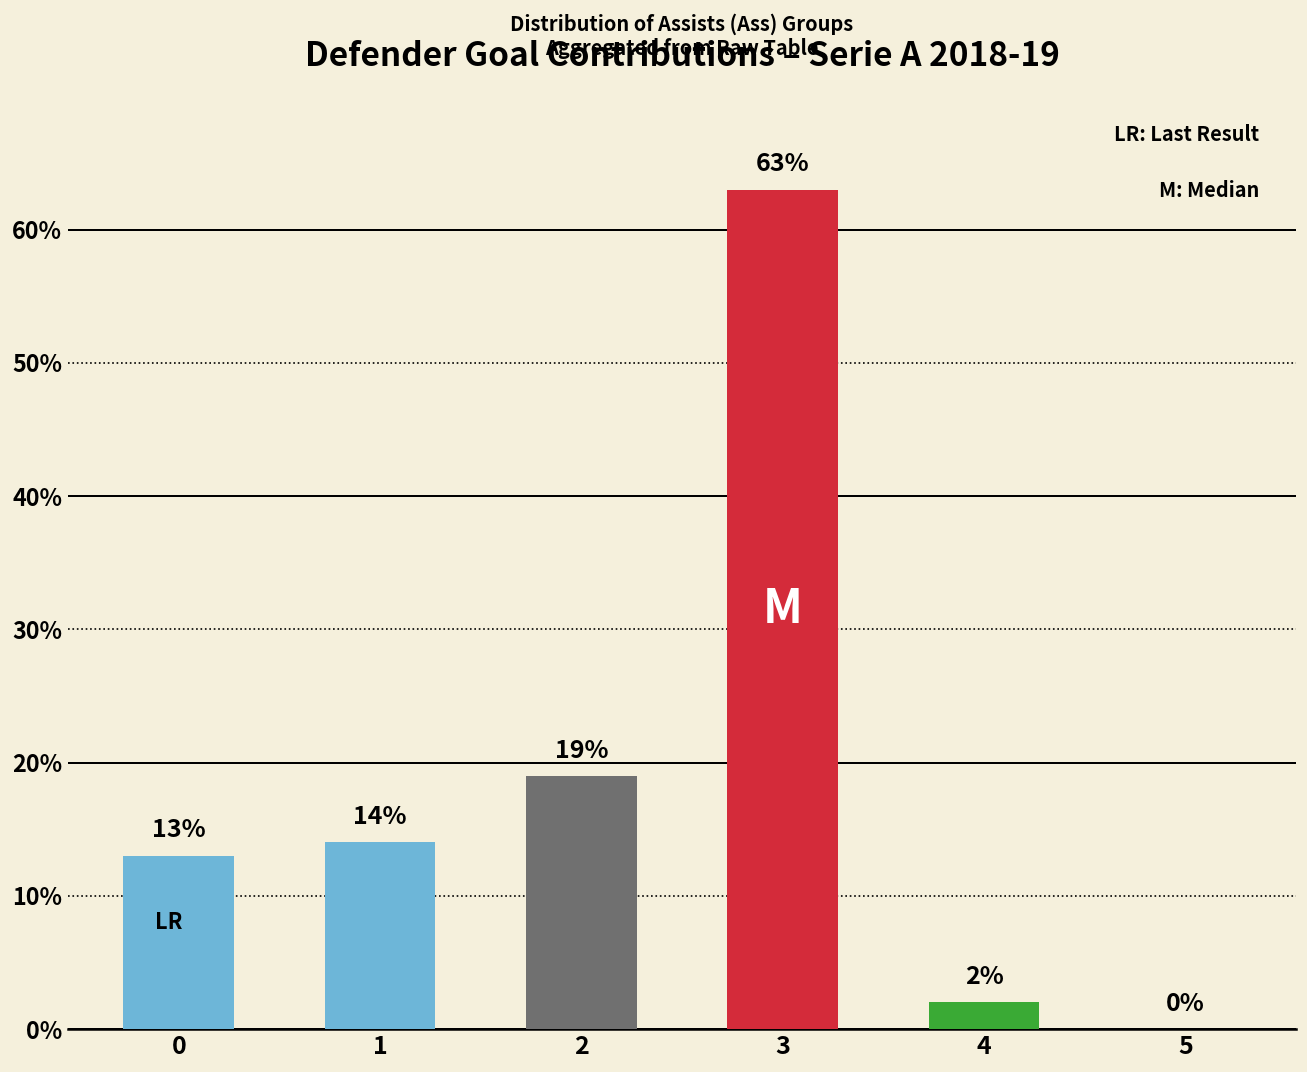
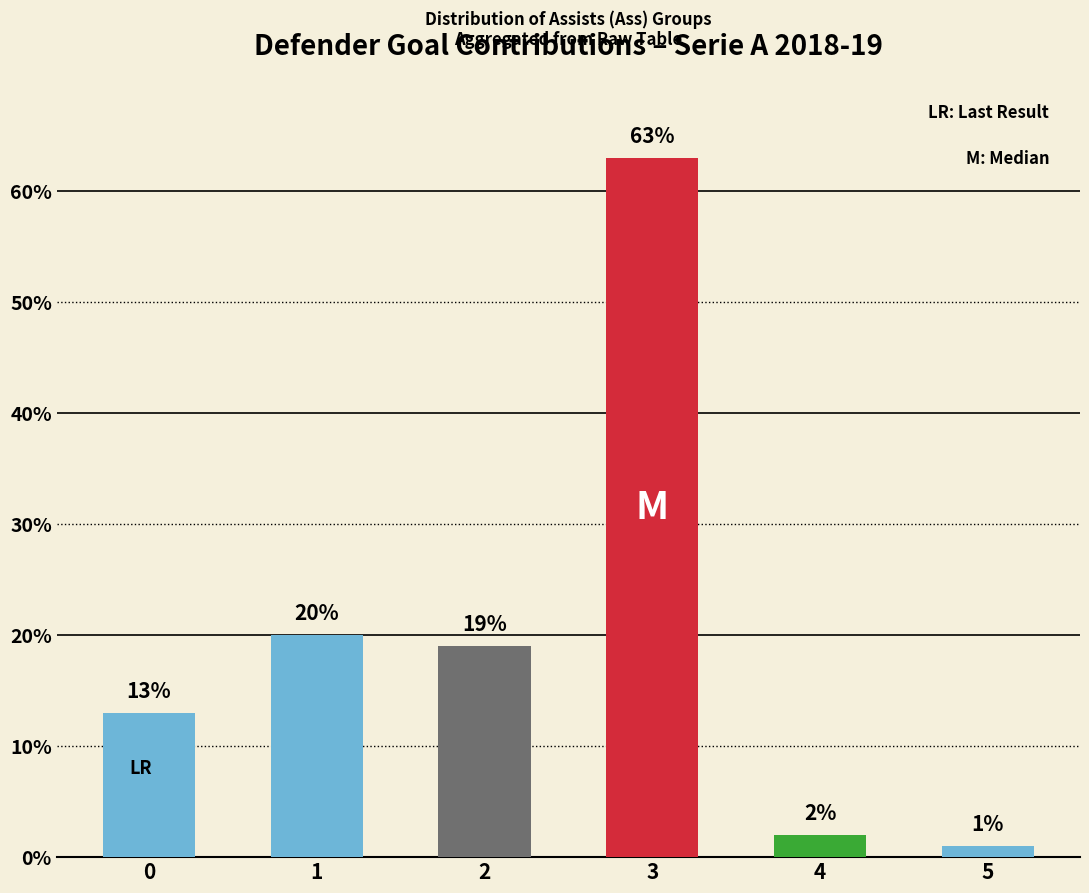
1: 14% -> 20%
5: 0% -> 1%
